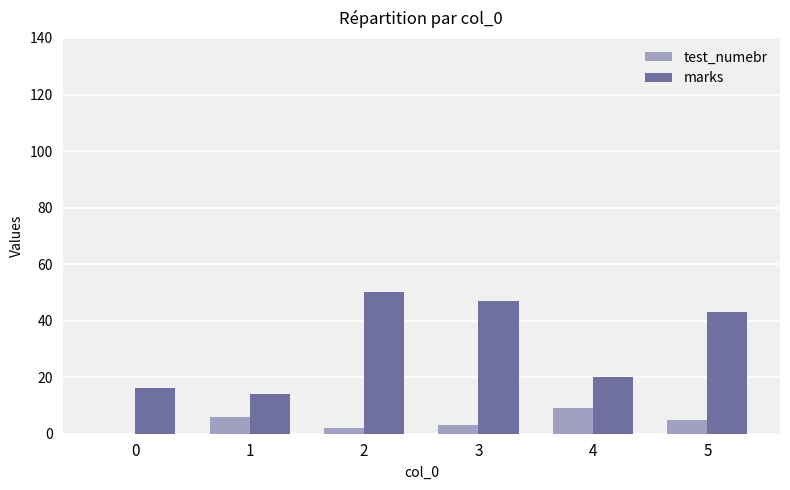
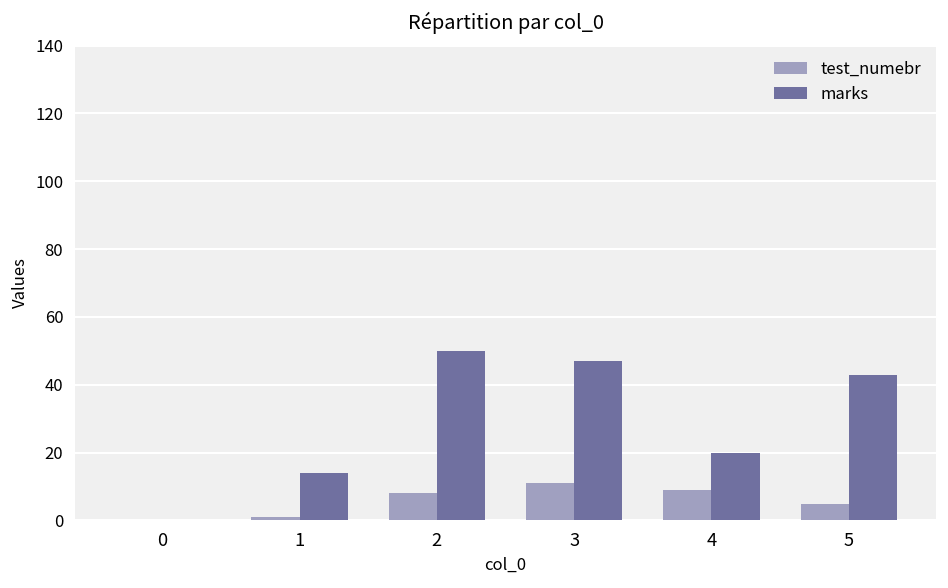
marks, 0: 16 -> 0
test_numebr, 1: 6 -> 1
test_numebr, 2: 2 -> 8
test_numebr, 3: 3 -> 11
